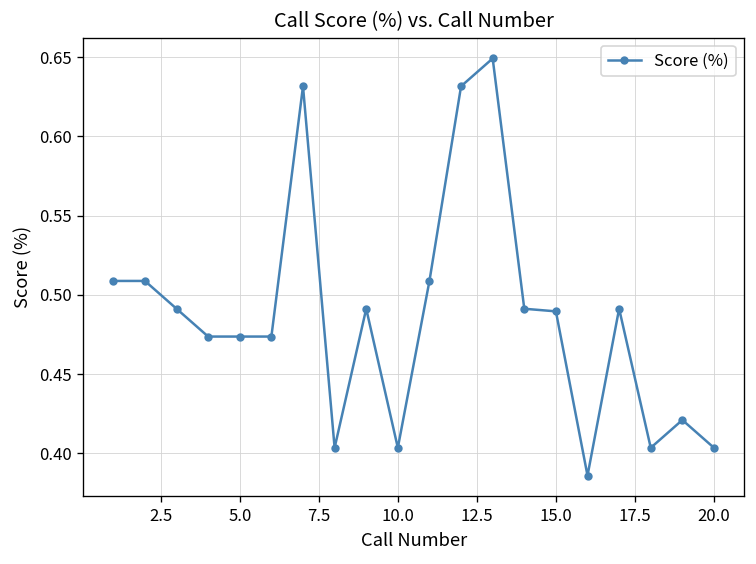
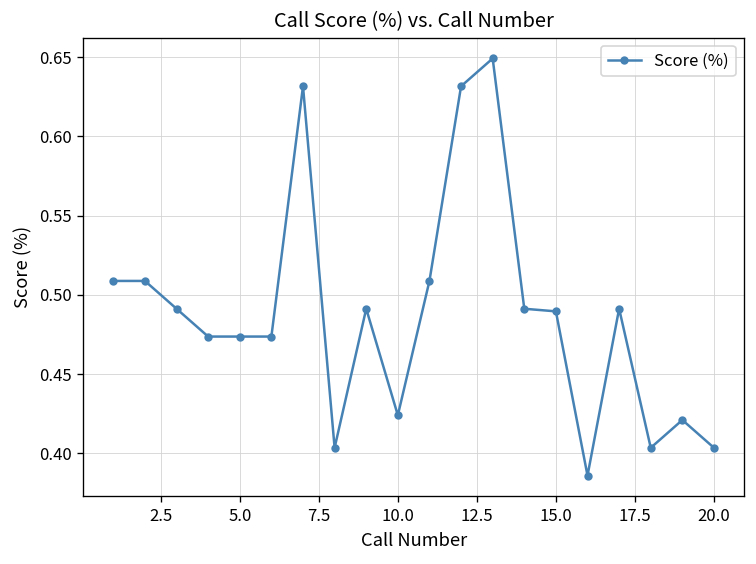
10.0: 0.404 -> 0.424
